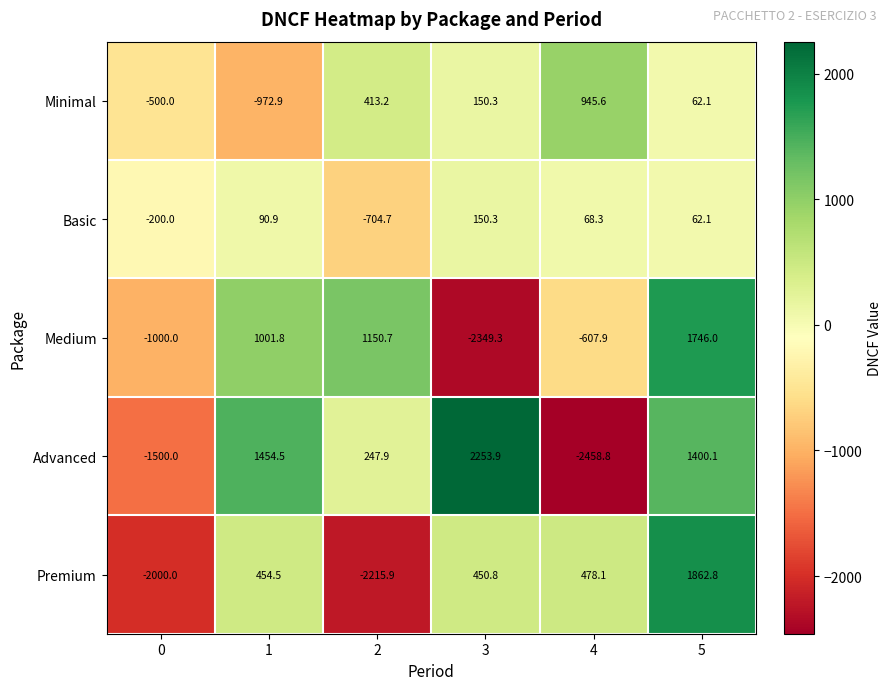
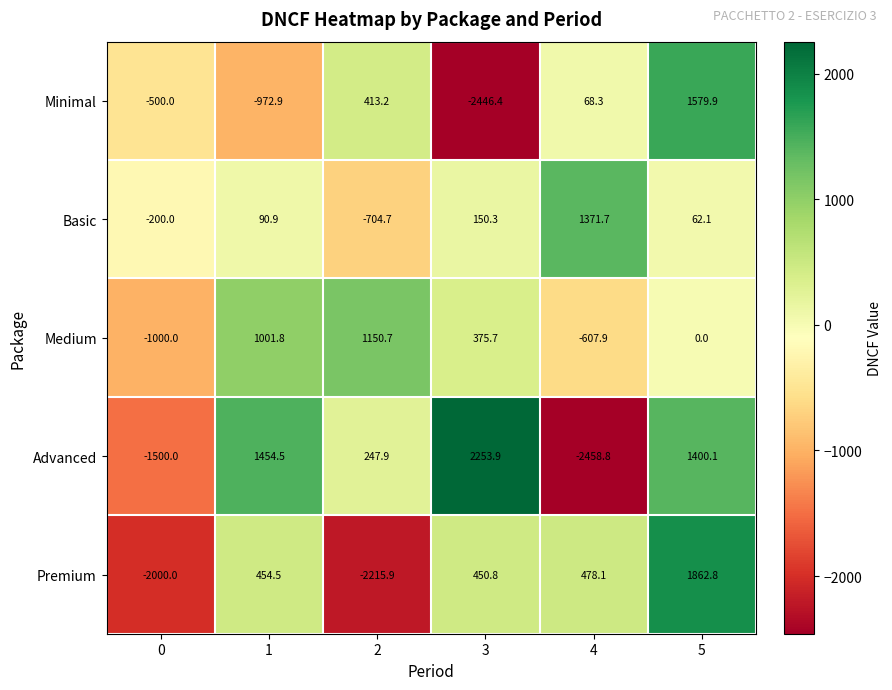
Minimal, 3: 150.3 -> -2446.4
Minimal, 4: 945.6 -> 68.3
Minimal, 5: 62.1 -> 1579.9
Basic, 4: 68.3 -> 1371.7
Medium, 3: -2349.3 -> 375.7
Medium, 5: 1746.0 -> 0.0
